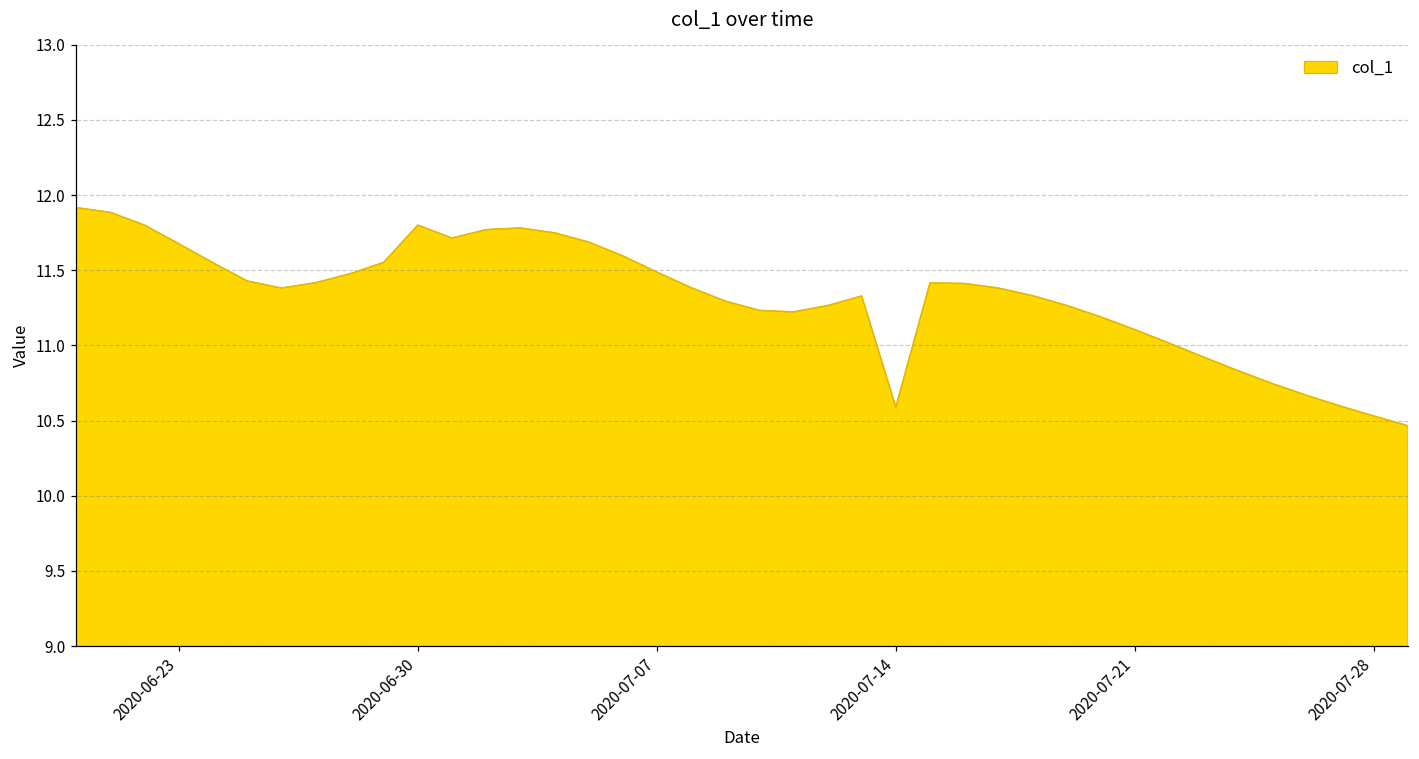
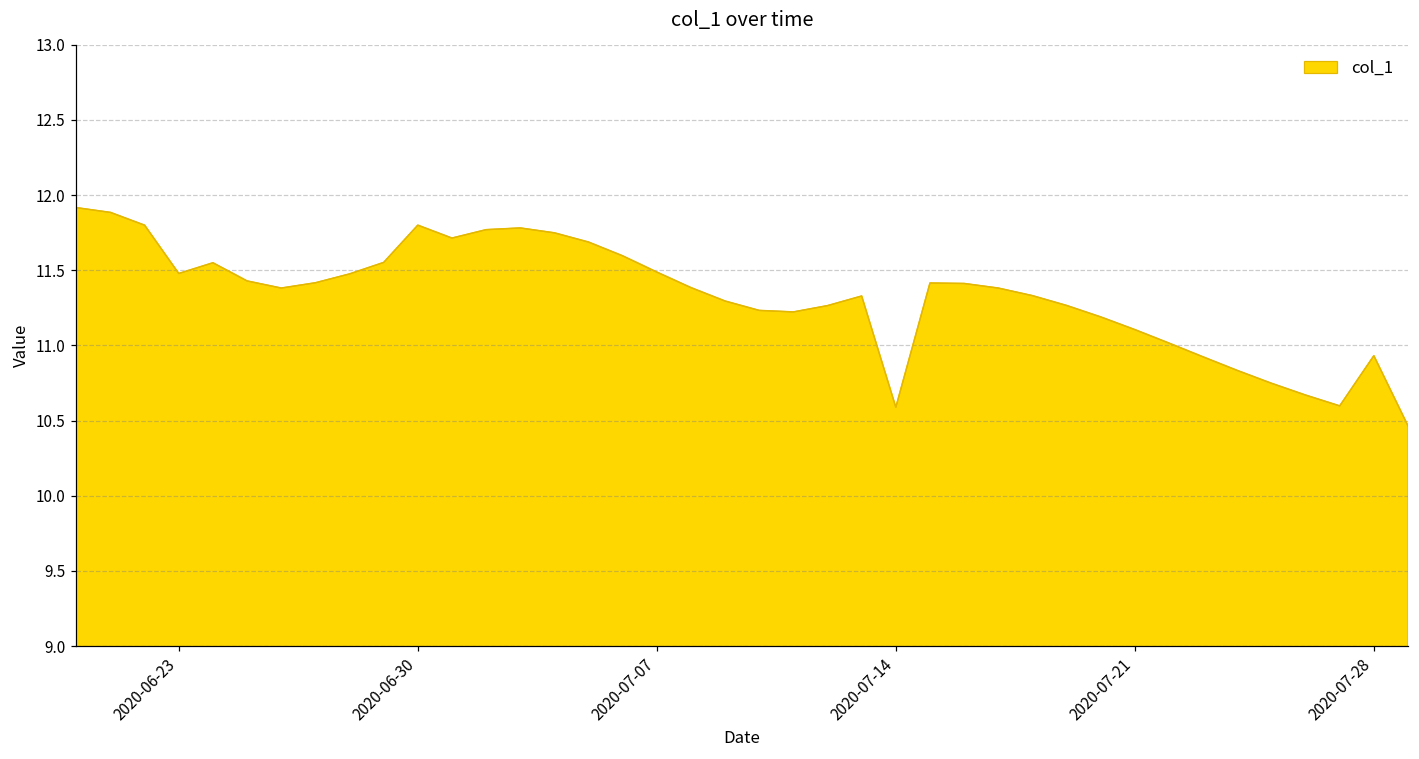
2020-06-23: 11.68 -> 11.48
2020-07-28: 10.53 -> 10.93
